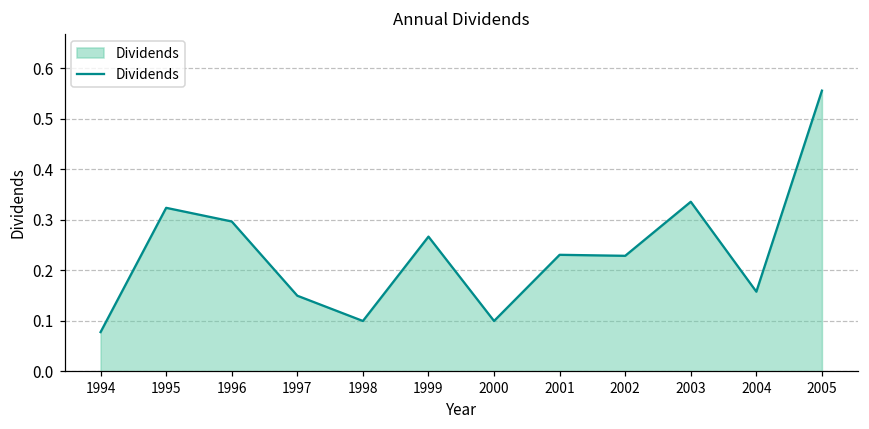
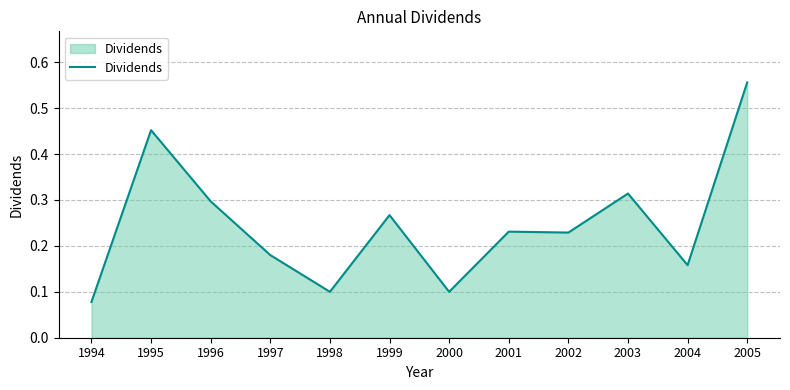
1995: 0.32 -> 0.45
1997: 0.15 -> 0.18
2003: 0.34 -> 0.31
